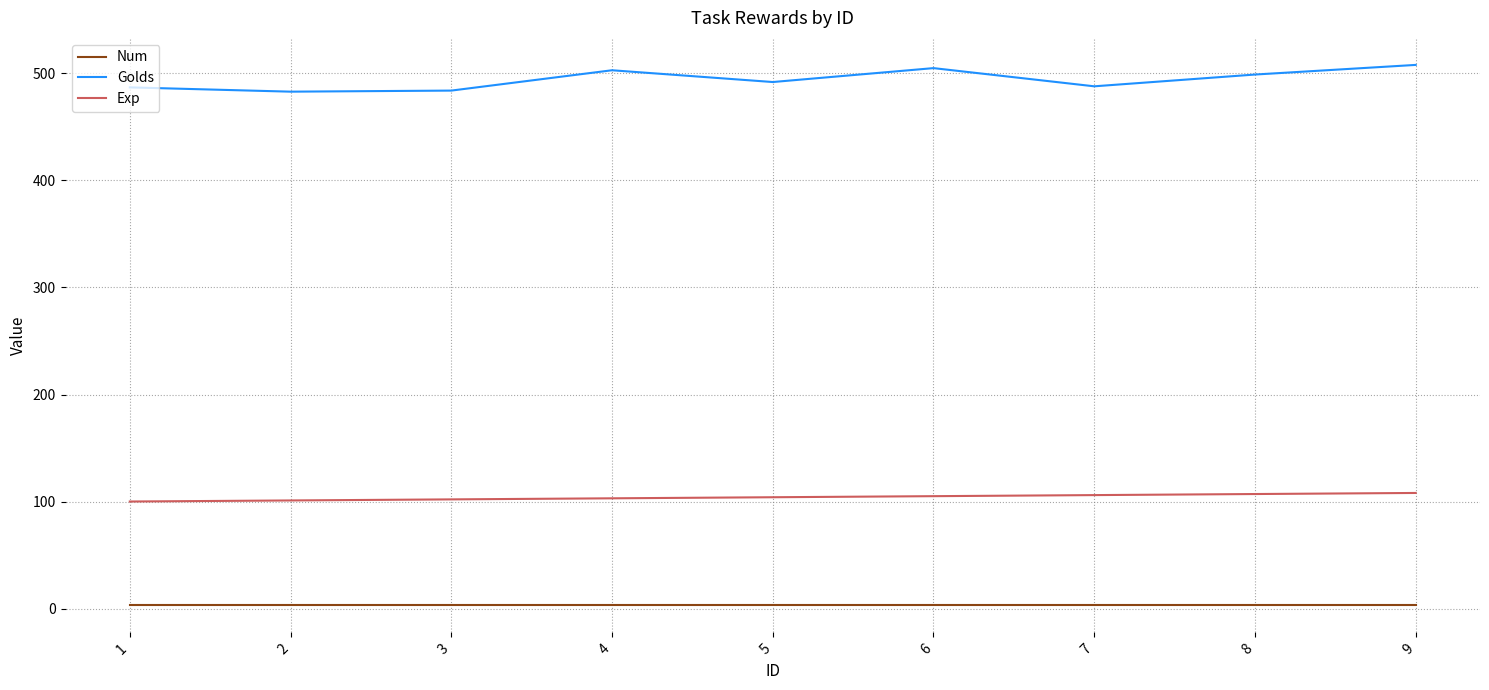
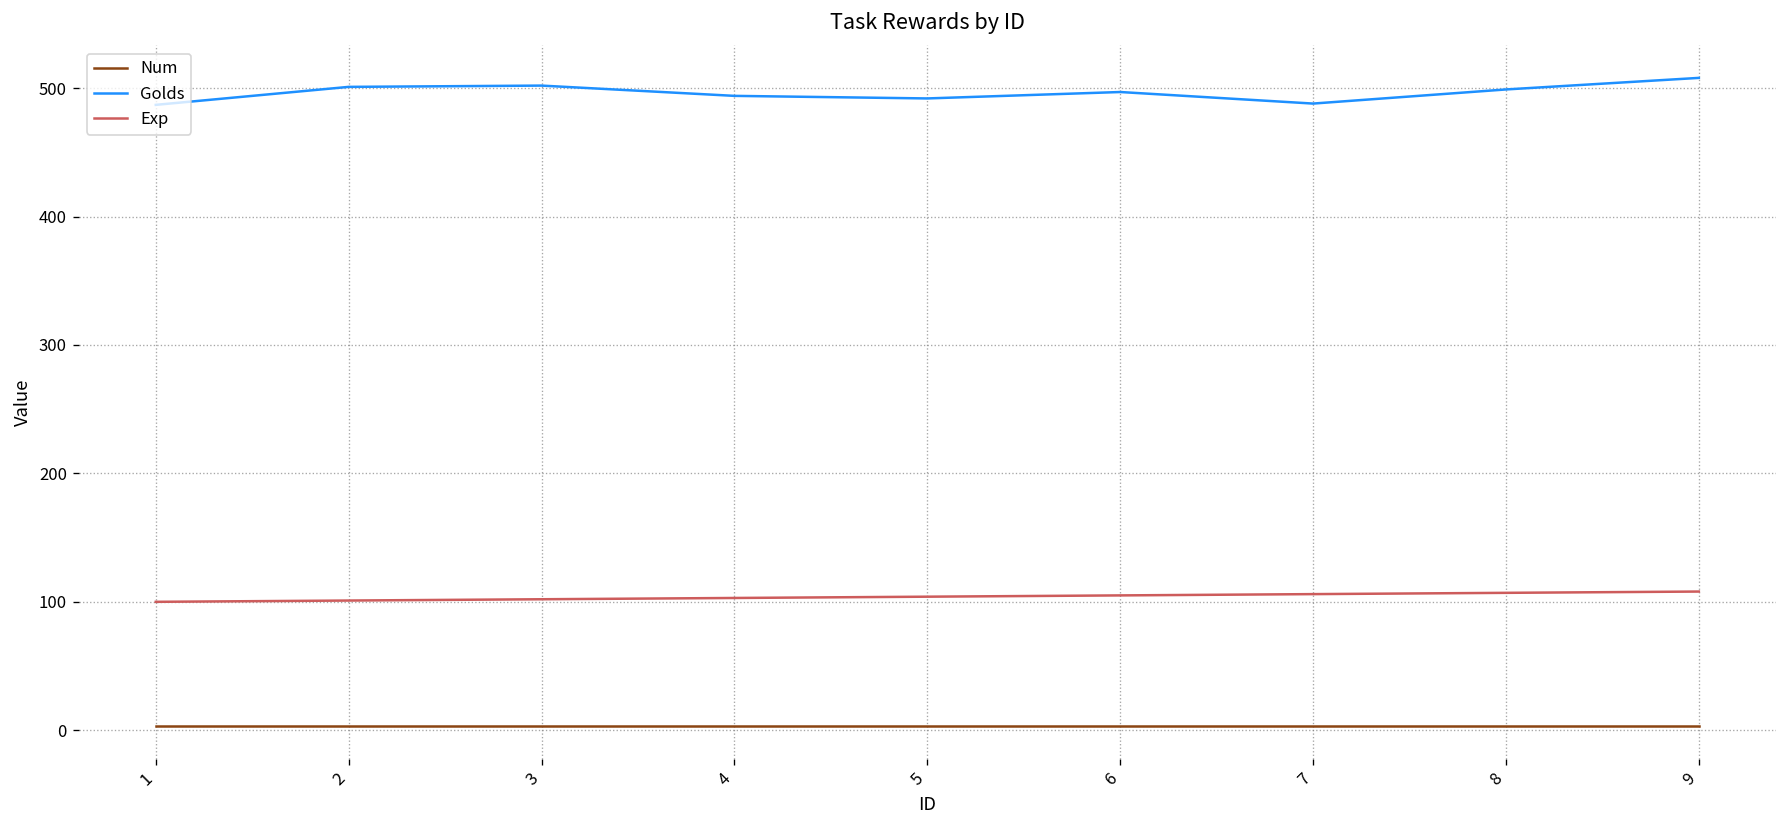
Golds, 2: 483 -> 501
Golds, 3: 484 -> 502
Golds, 4: 503 -> 494
Golds, 6: 505 -> 497
